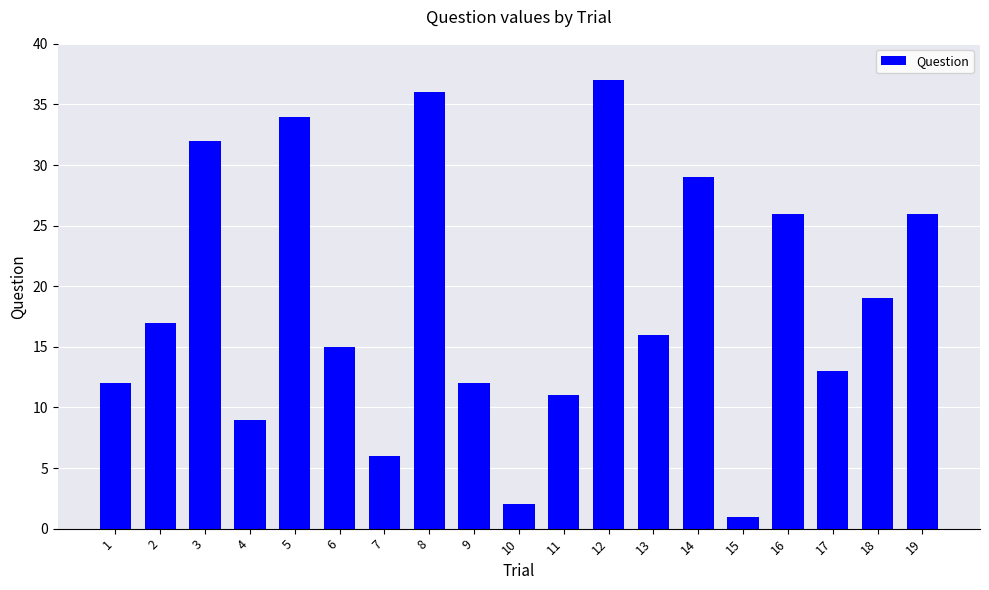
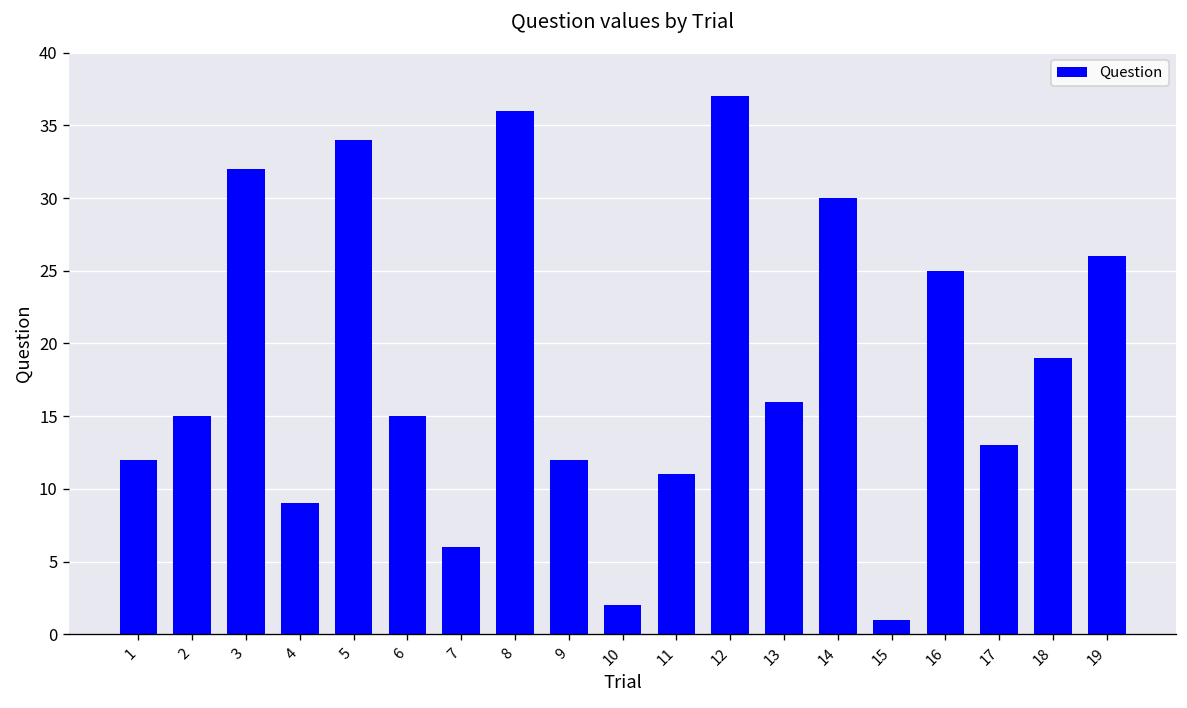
2: 17 -> 15
14: 29 -> 30
16: 26 -> 25
